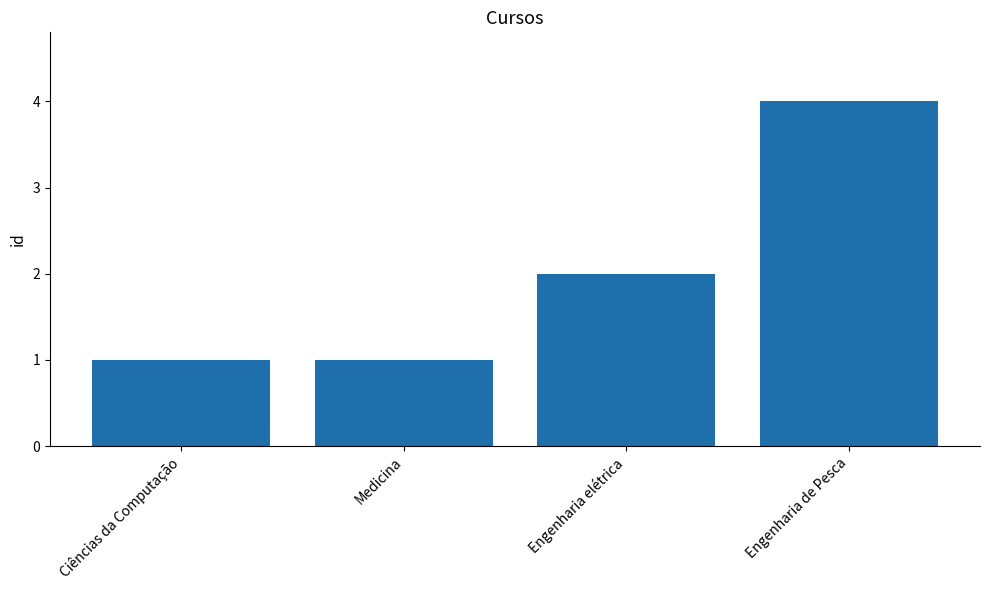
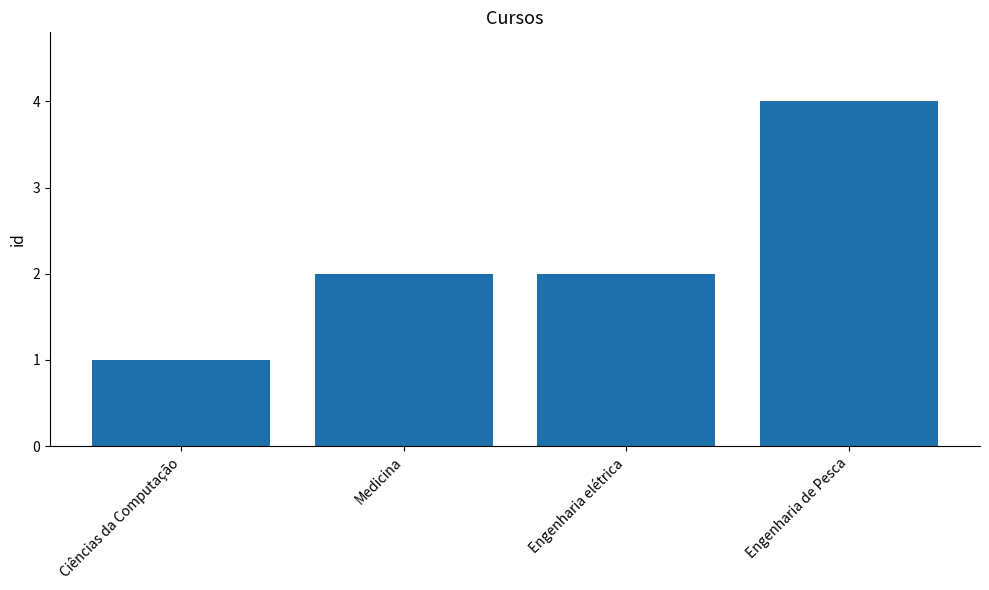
Medicina: 1 -> 2
